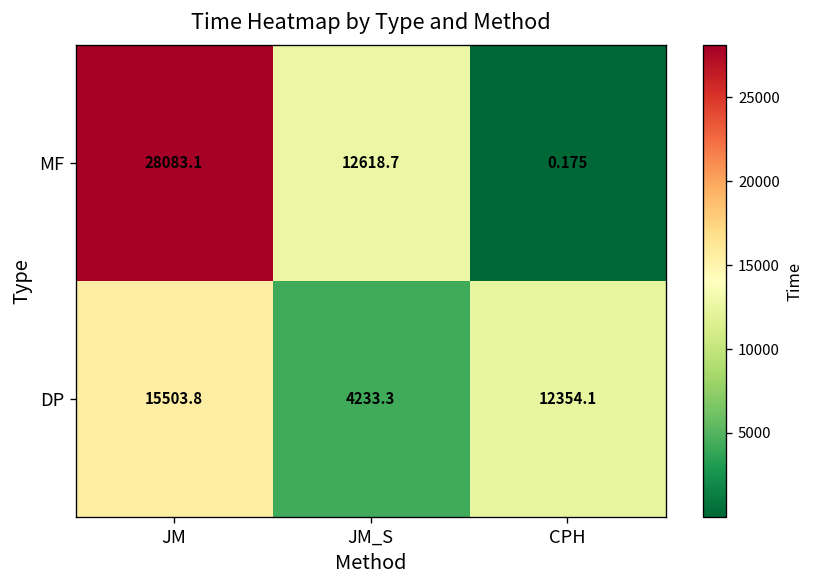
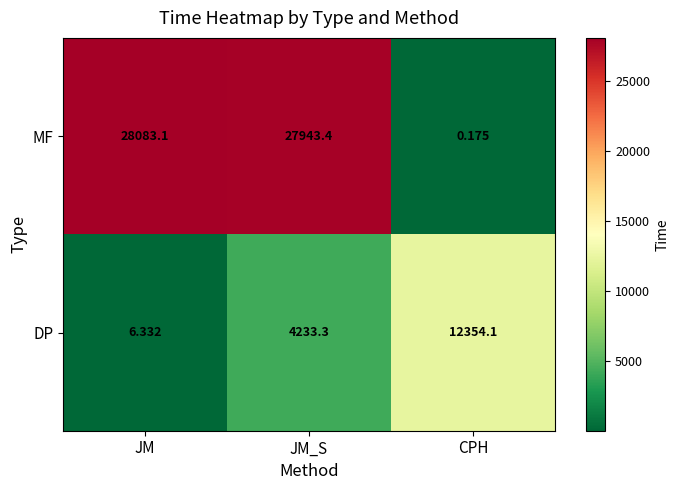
MF, JM_S: 12618.7 -> 27943.4
DP, JM: 15503.8 -> 6.332
